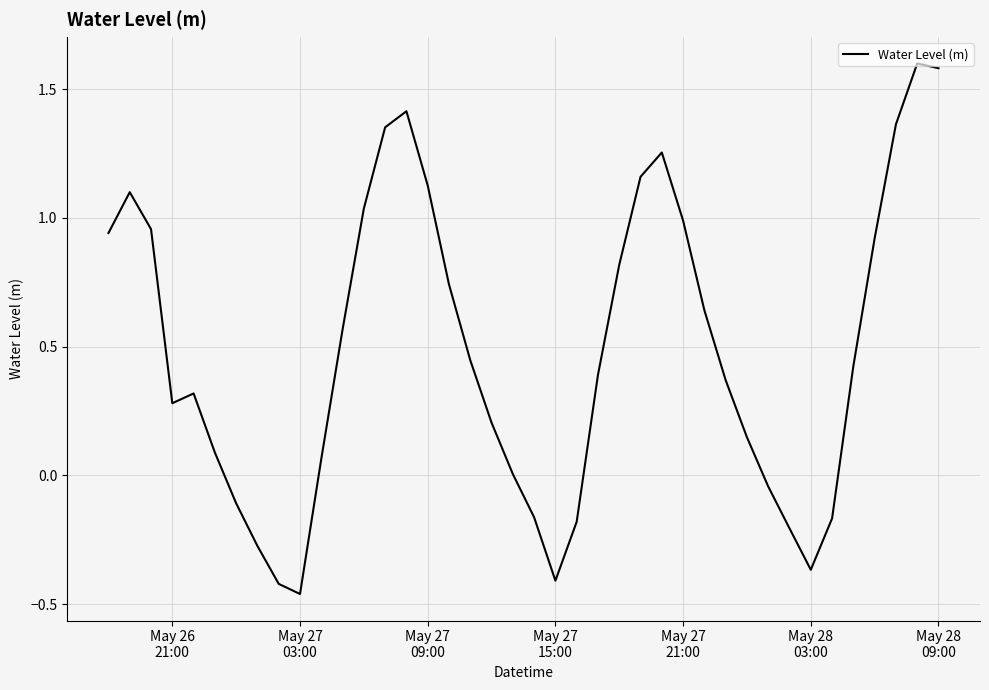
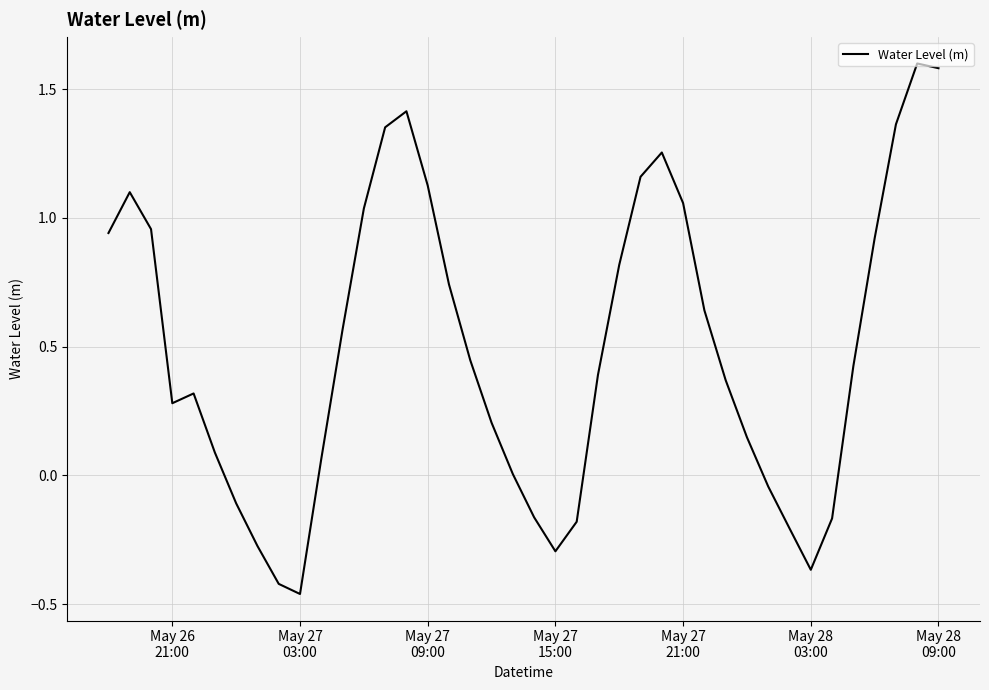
May 27 15:00: -0.41 -> -0.29
May 27 21:00: 0.99 -> 1.06
